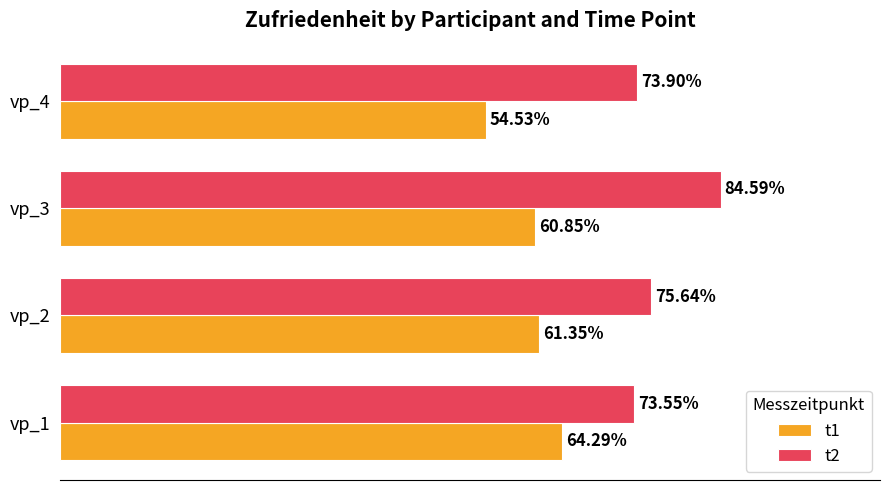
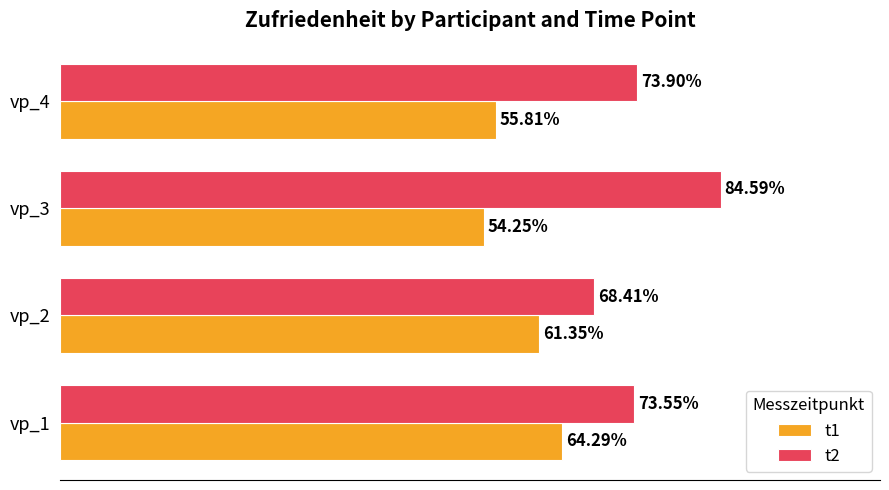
t1, vp_4: 54.53% -> 55.81%
t1, vp_3: 60.85% -> 54.25%
t2, vp_2: 75.64% -> 68.41%
